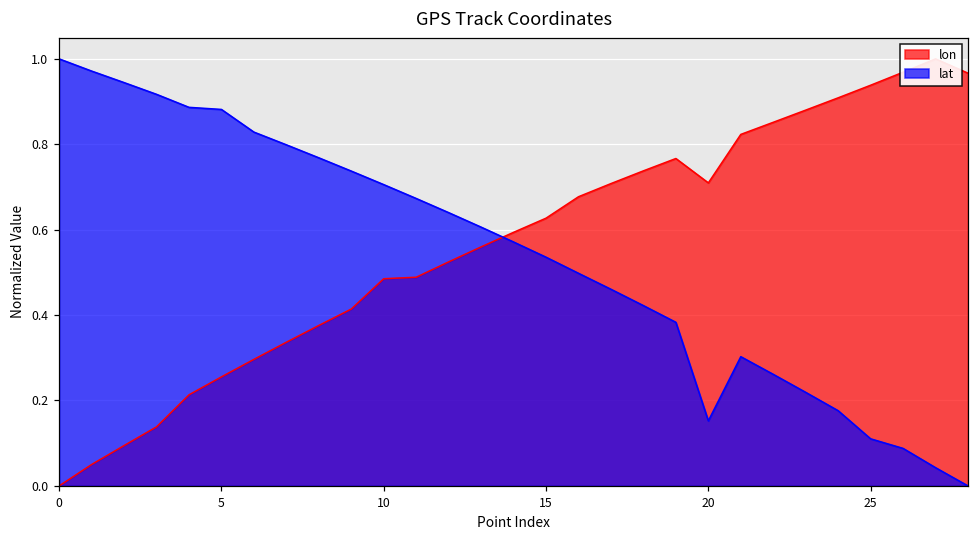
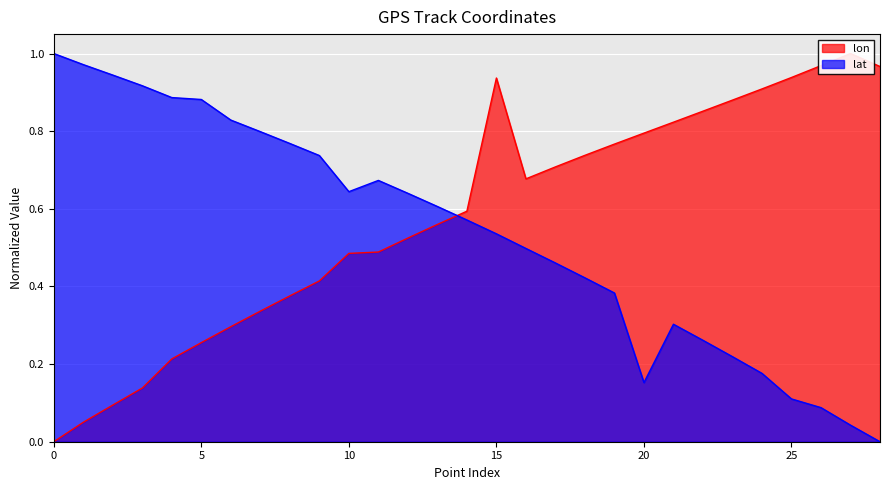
lat, 10: 0.71 -> 0.64
lon, 15: 0.63 -> 0.94
lon, 20: 0.71 -> 0.79
